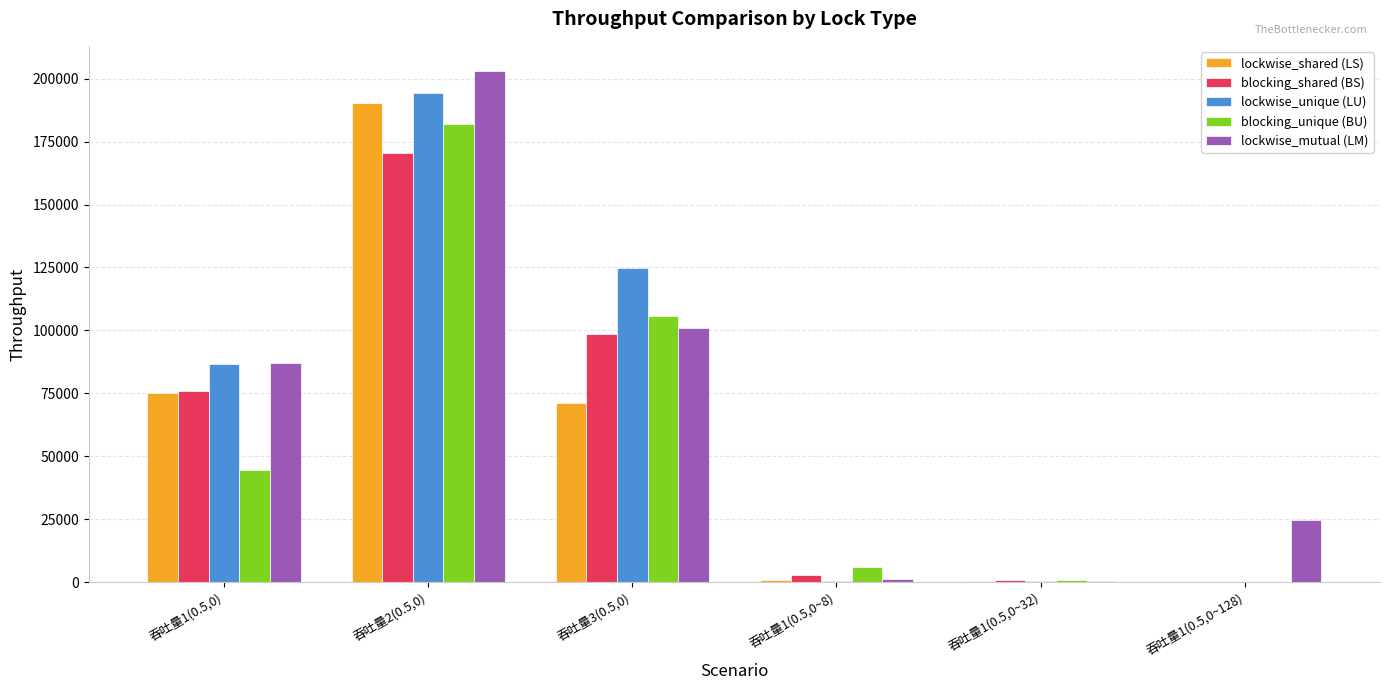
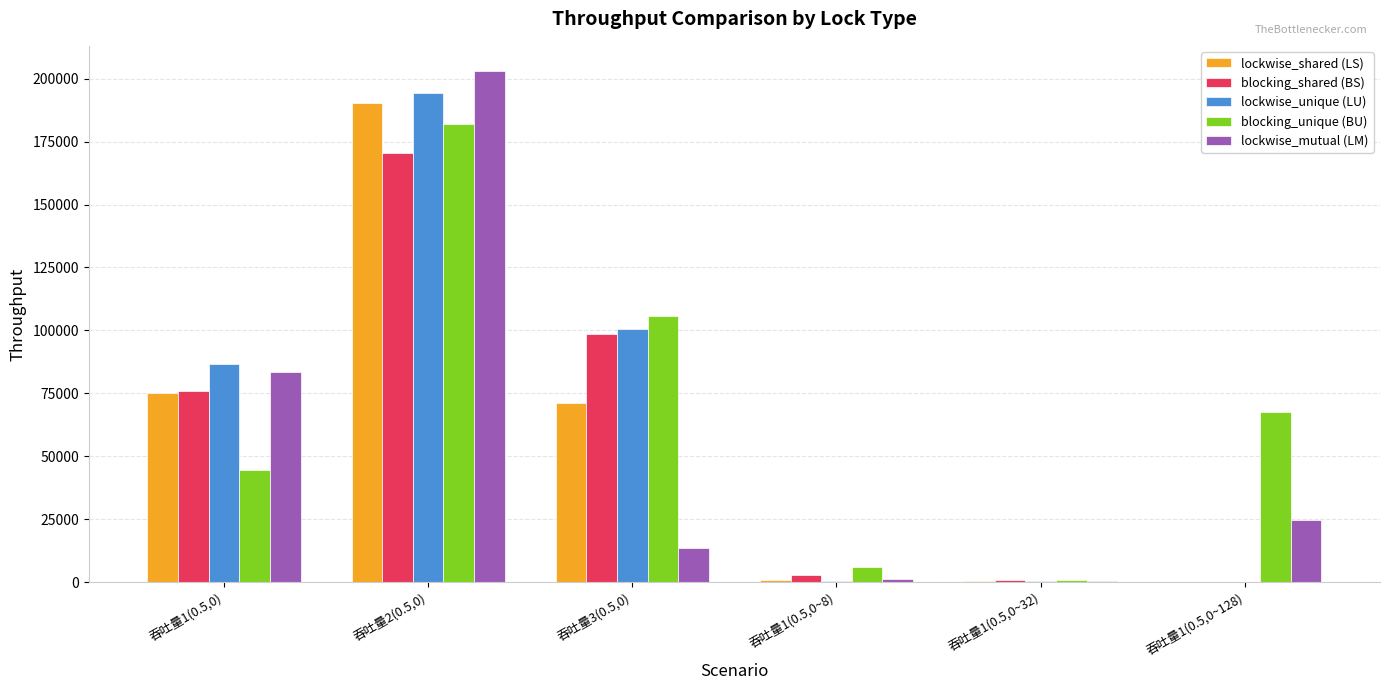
lockwise_mutual (LM), 吞吐量1(0.5,0): 87000 -> 83000
lockwise_unique (LU), 吞吐量3(0.5,0): 125000 -> 101000
lockwise_mutual (LM), 吞吐量3(0.5,0): 101000 -> 14000
blocking_unique (BU), 吞吐量1(0.5,0~128): 0 -> 68000
